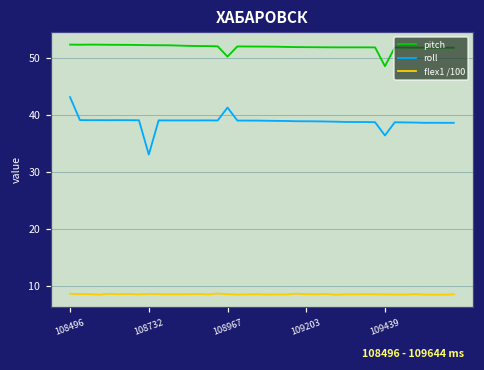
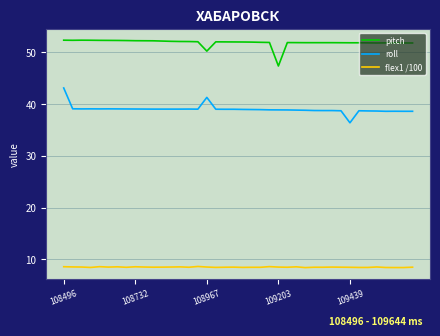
roll, 108732: 33 -> 39
pitch, 109203: 52 -> 47
pitch, 109439: 49 -> 52
